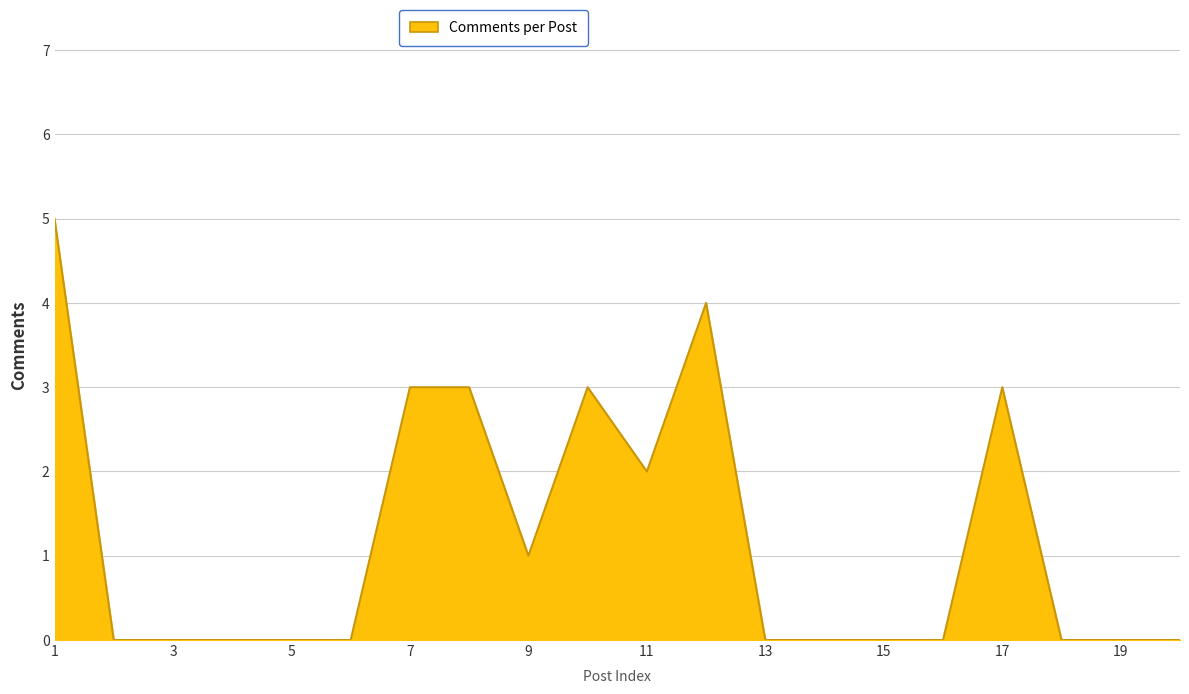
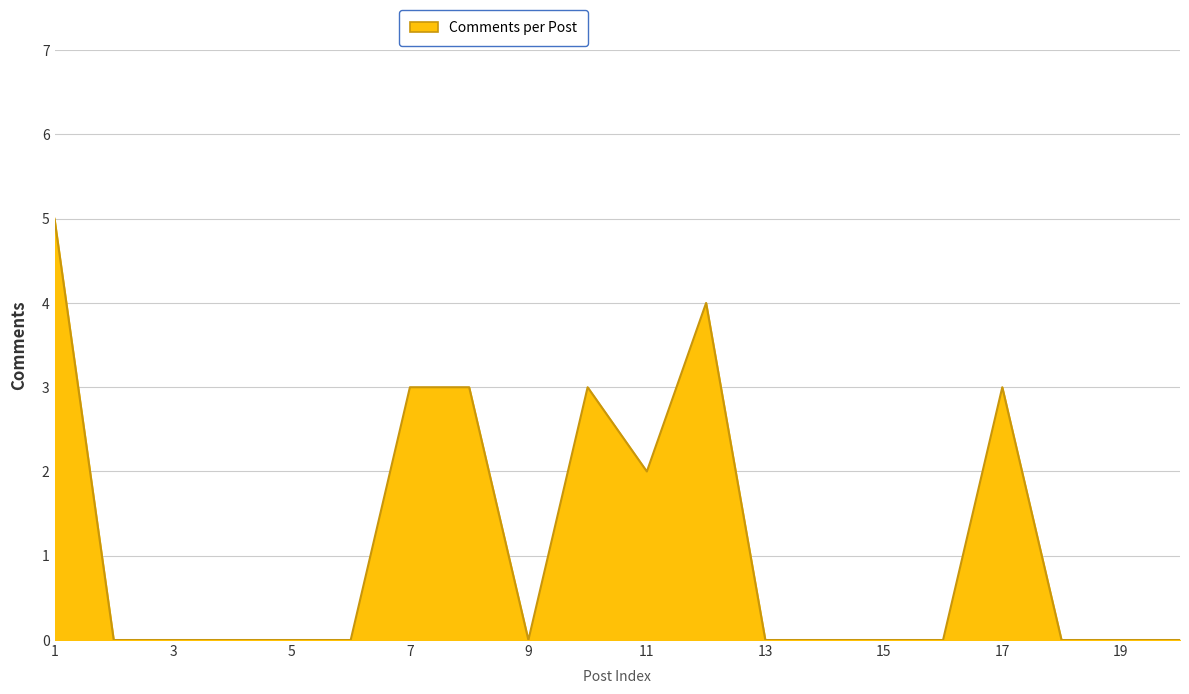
9: 1 -> 0
